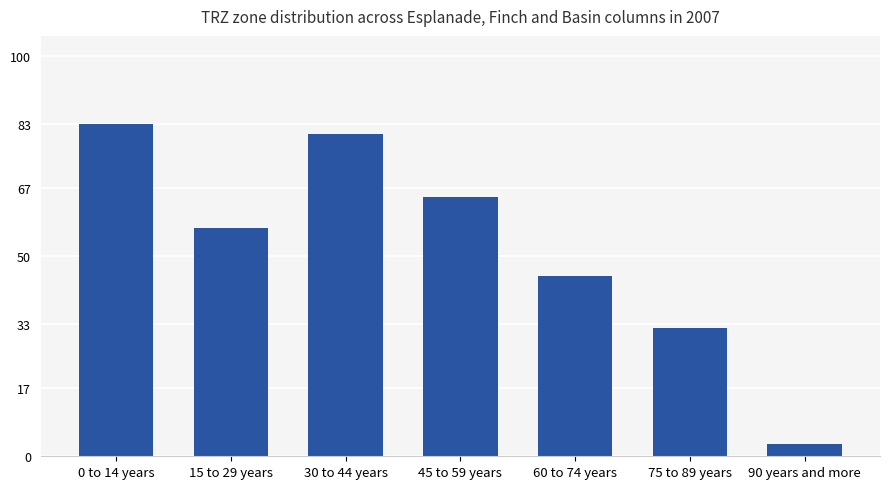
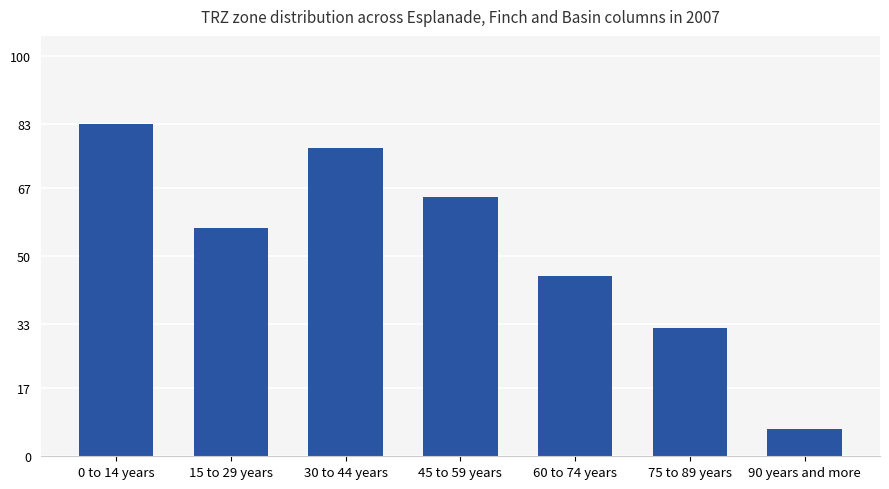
30 to 44 years: 81 -> 77
90 years and more: 3 -> 7
